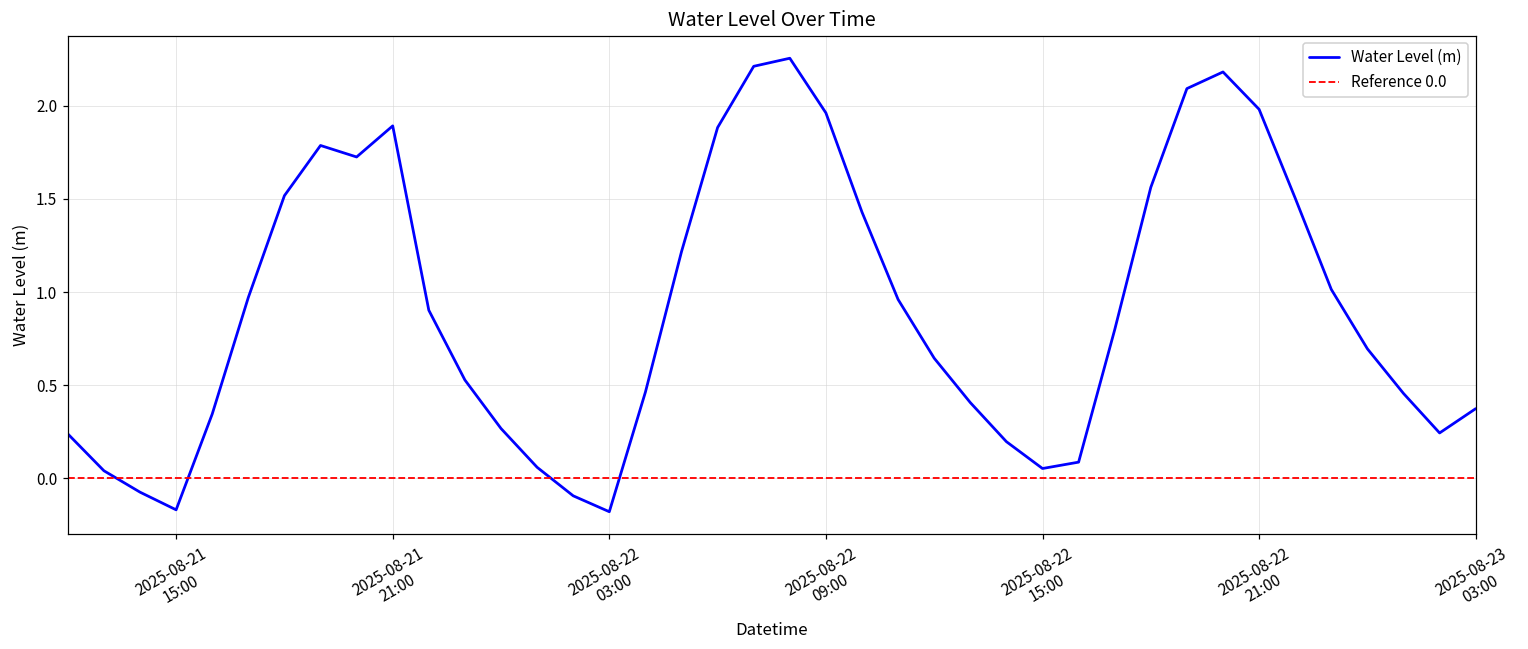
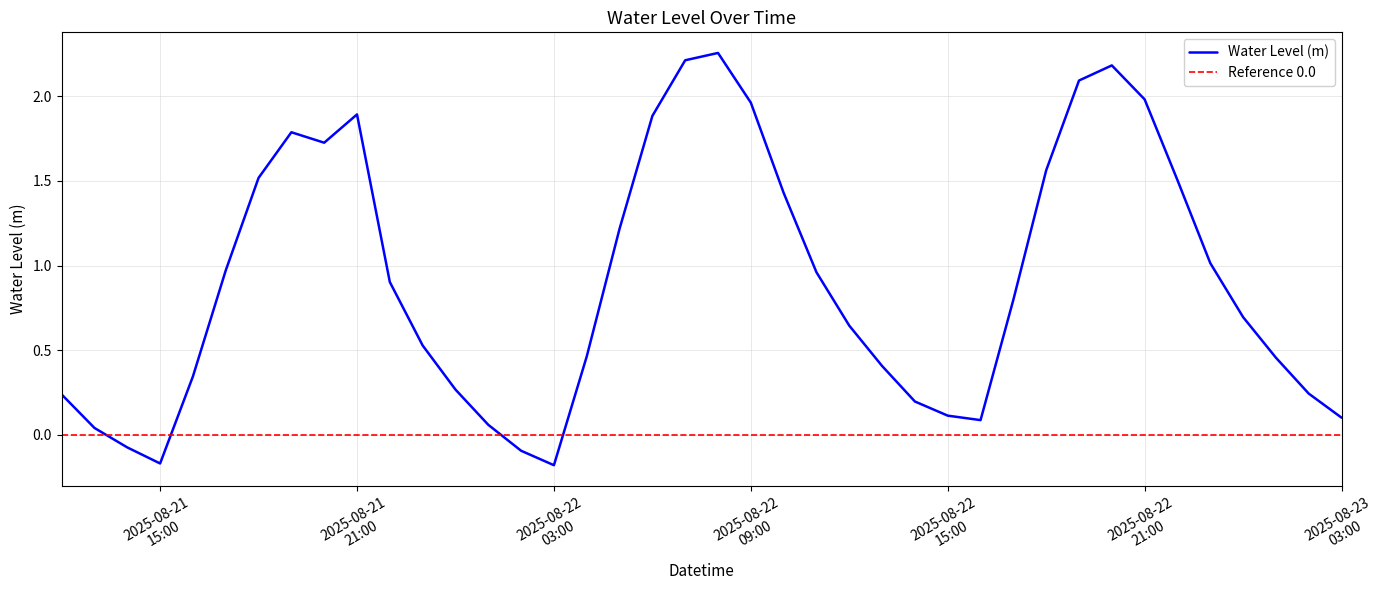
2025-08-22 15:00: 0.05 -> 0.11
2025-08-23 03:00: 0.37 -> 0.10
